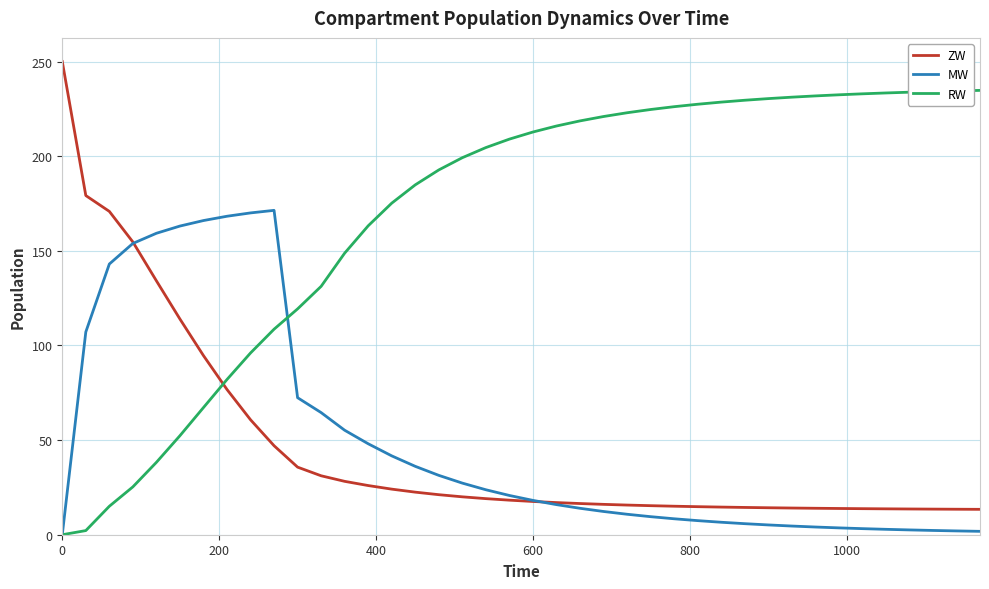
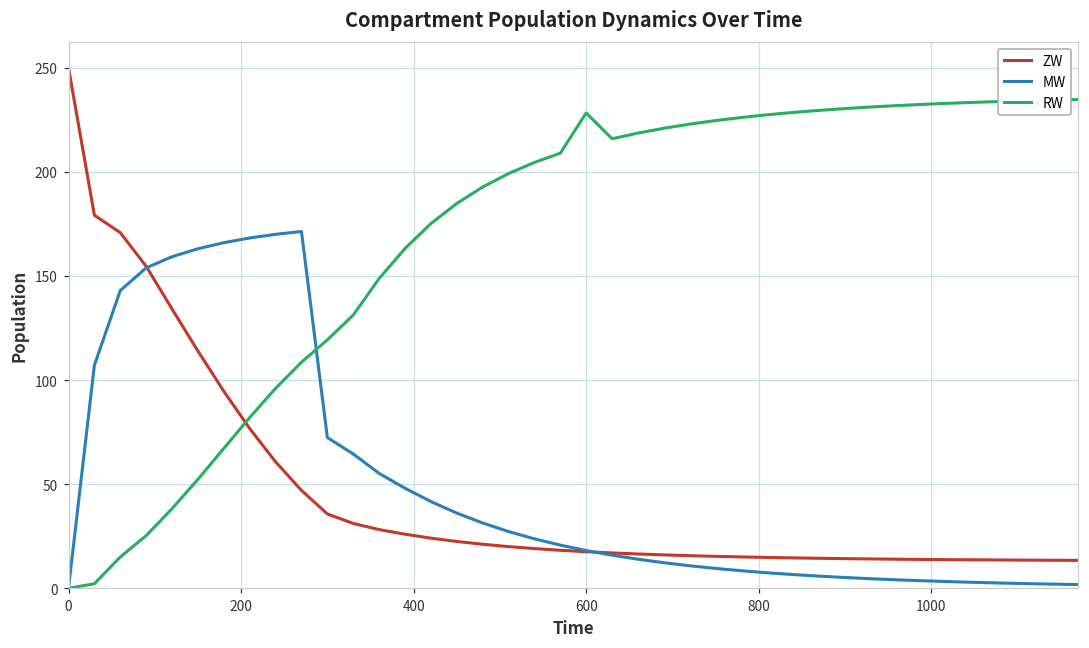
RW, 600: 213 -> 228
